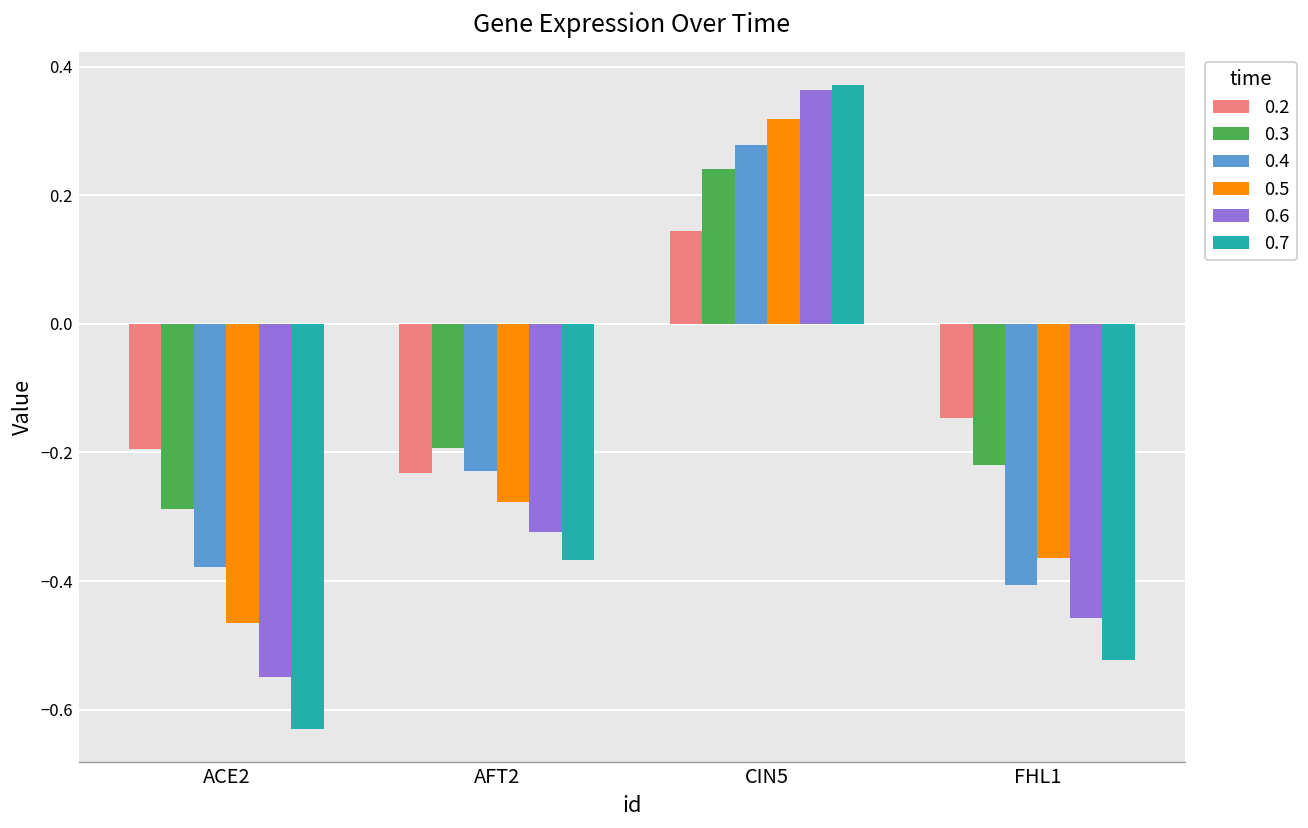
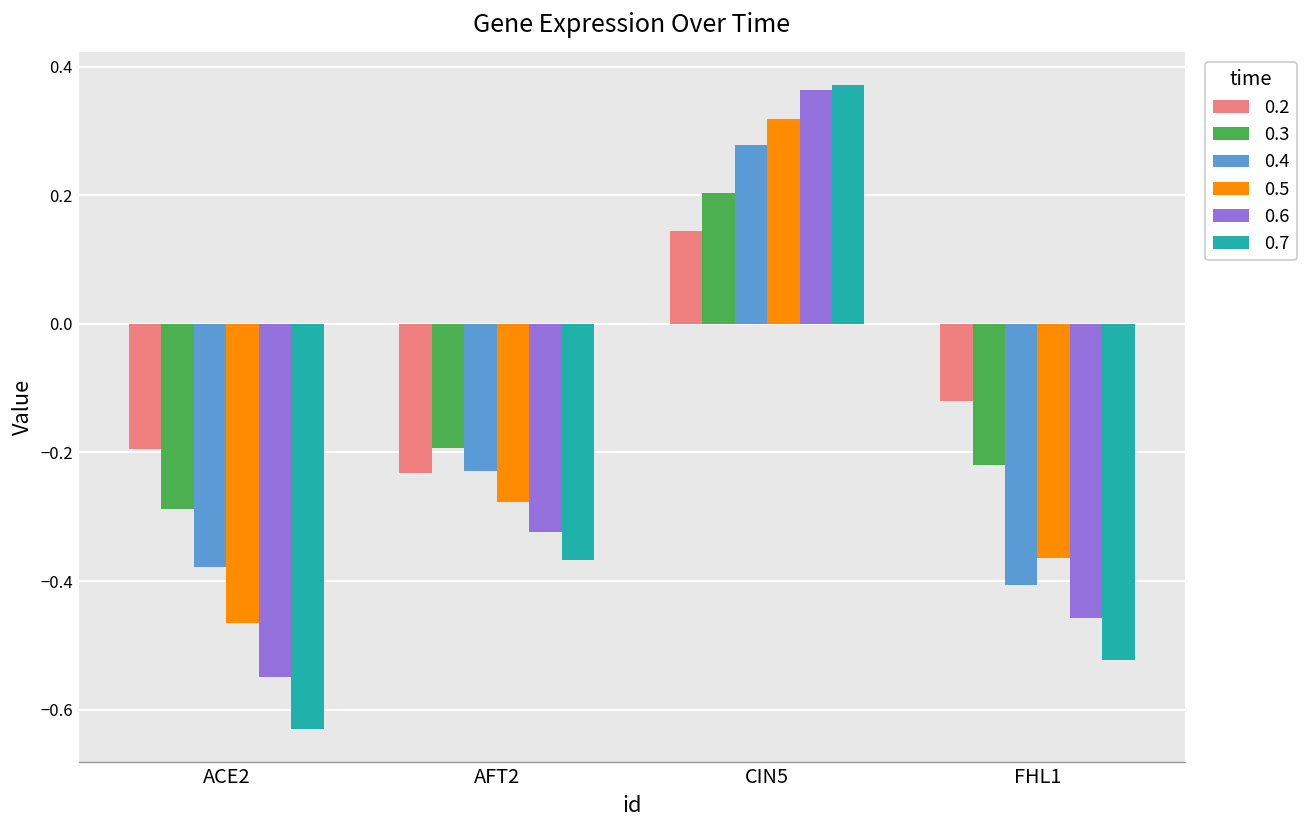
0.3, CIN5: 0.24 -> 0.20
0.2, FHL1: -0.15 -> -0.12
